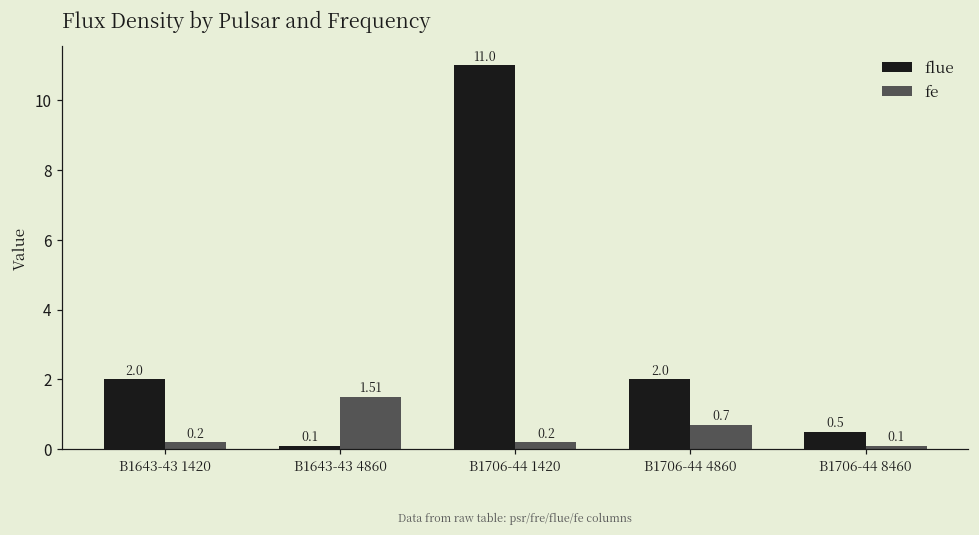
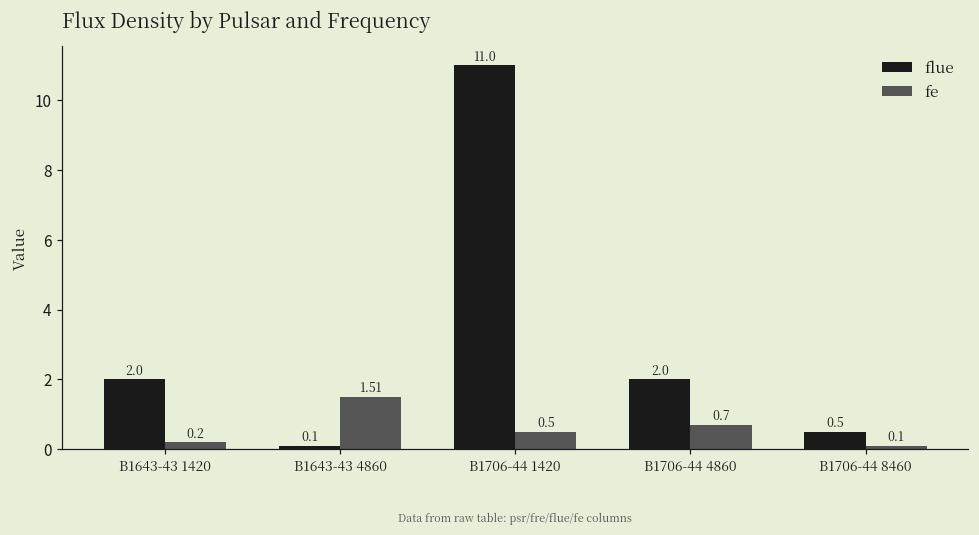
fe, B1706-44 1420: 0.2 -> 0.5
